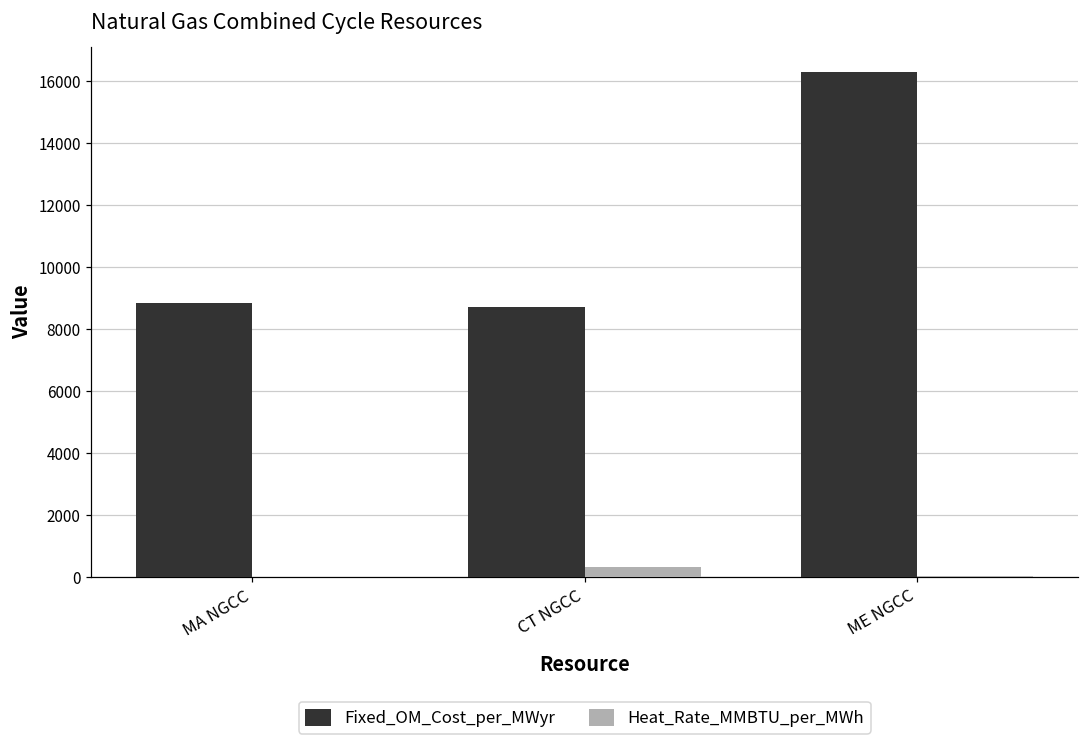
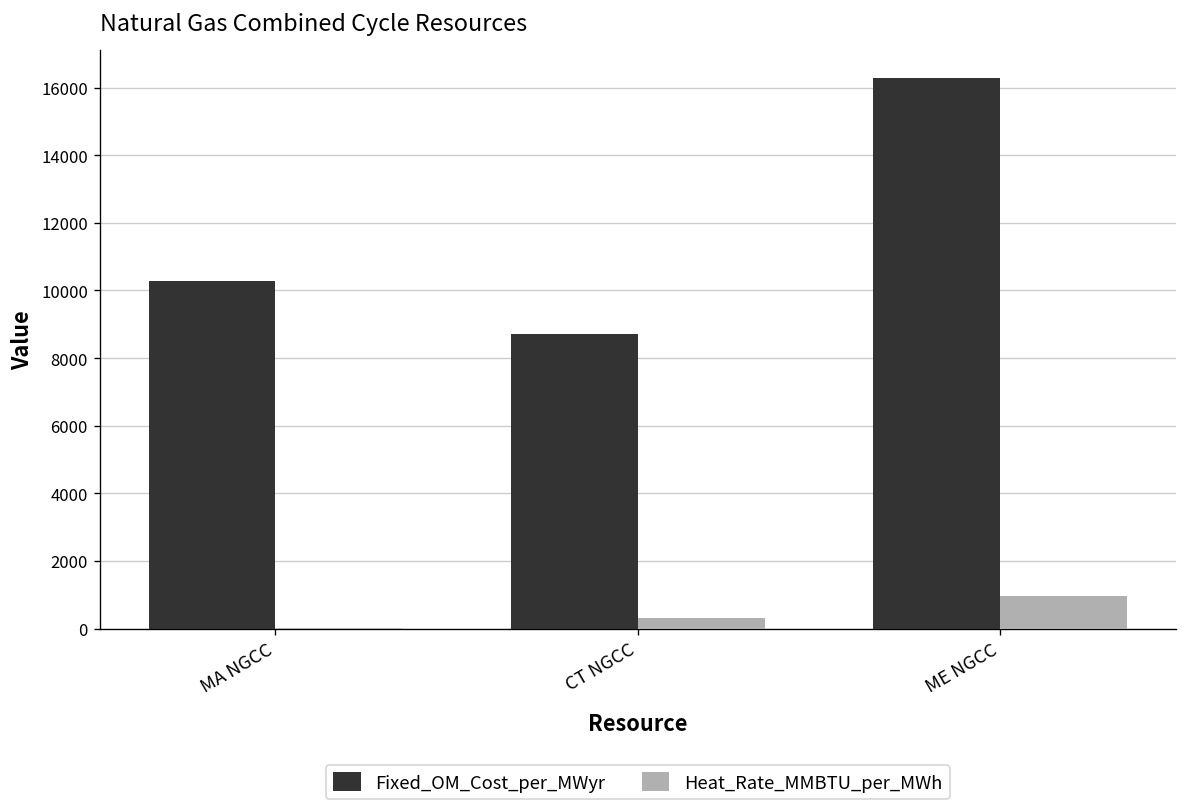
Fixed_OM_Cost_per_MWyr, MA NGCC: 8900 -> 10300
Heat_Rate_MMBTU_per_MWh, ME NGCC: 0 -> 1000
